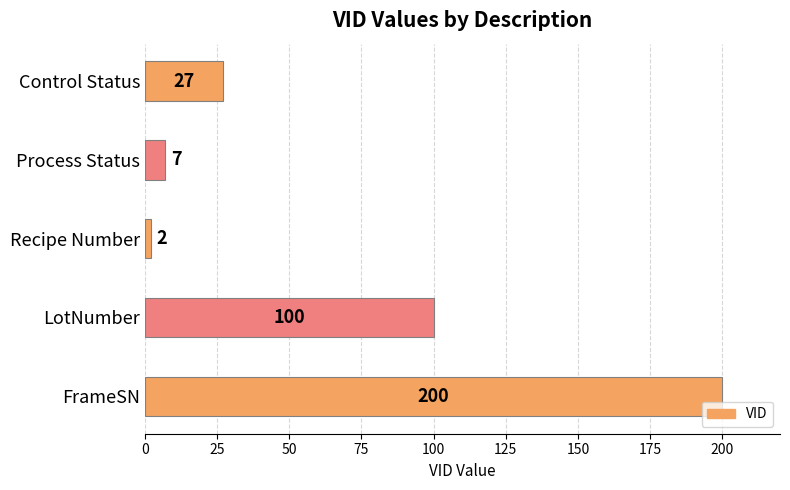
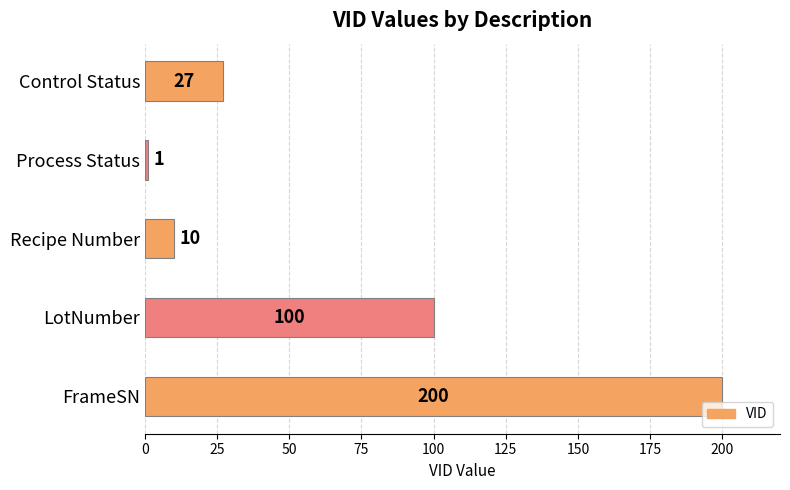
Process Status: 7 -> 1
Recipe Number: 2 -> 10
